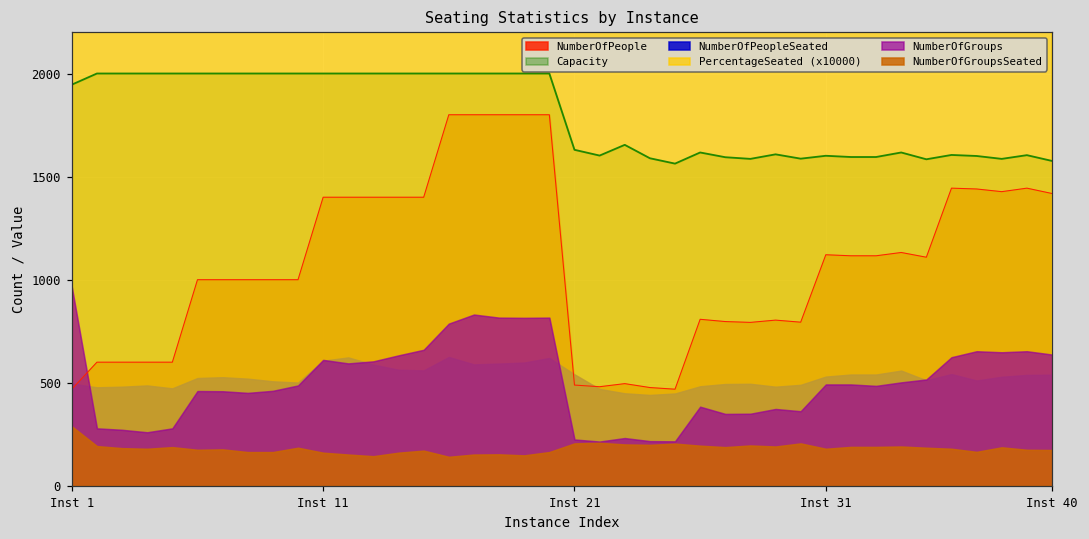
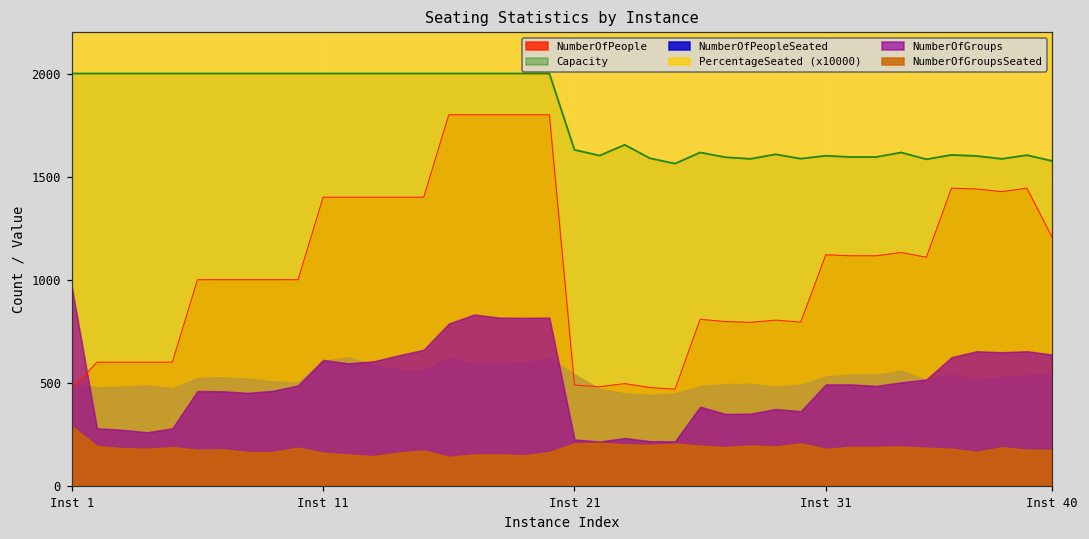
Capacity, Inst 1: 1950 -> 2000
NumberOfPeople, Inst 40: 1420 -> 1210
